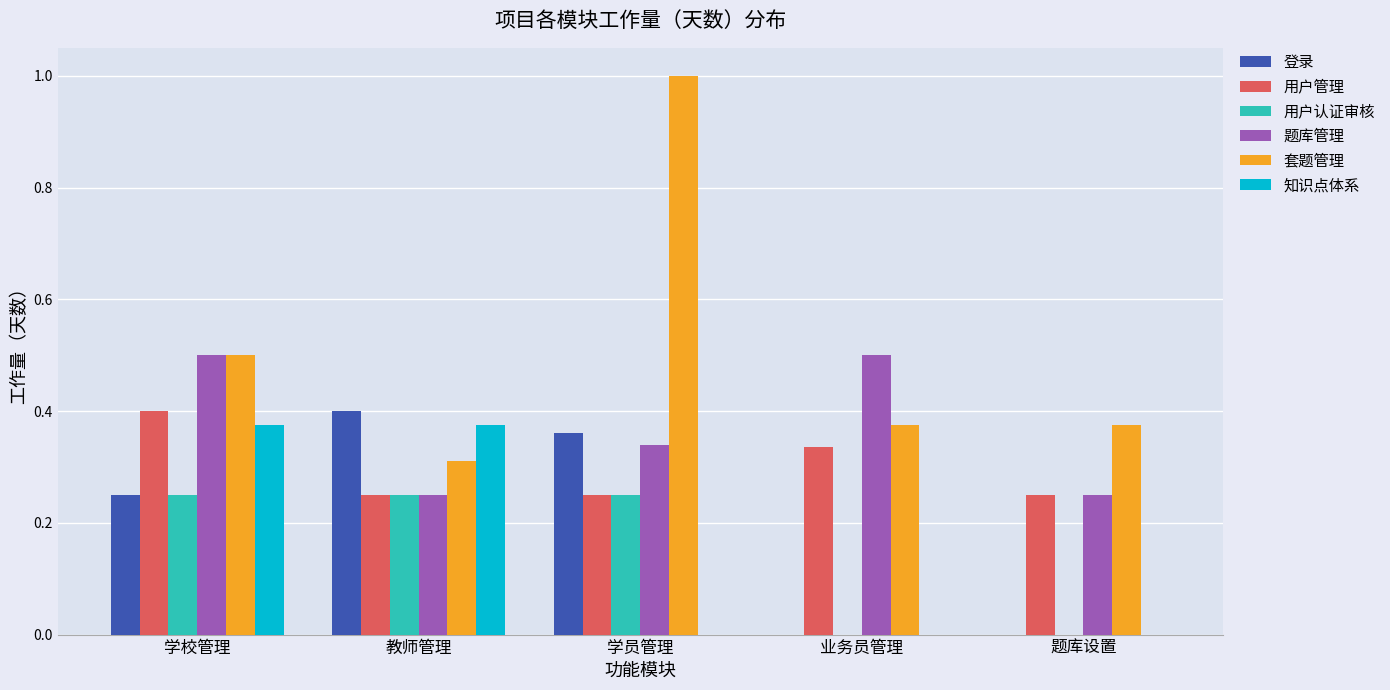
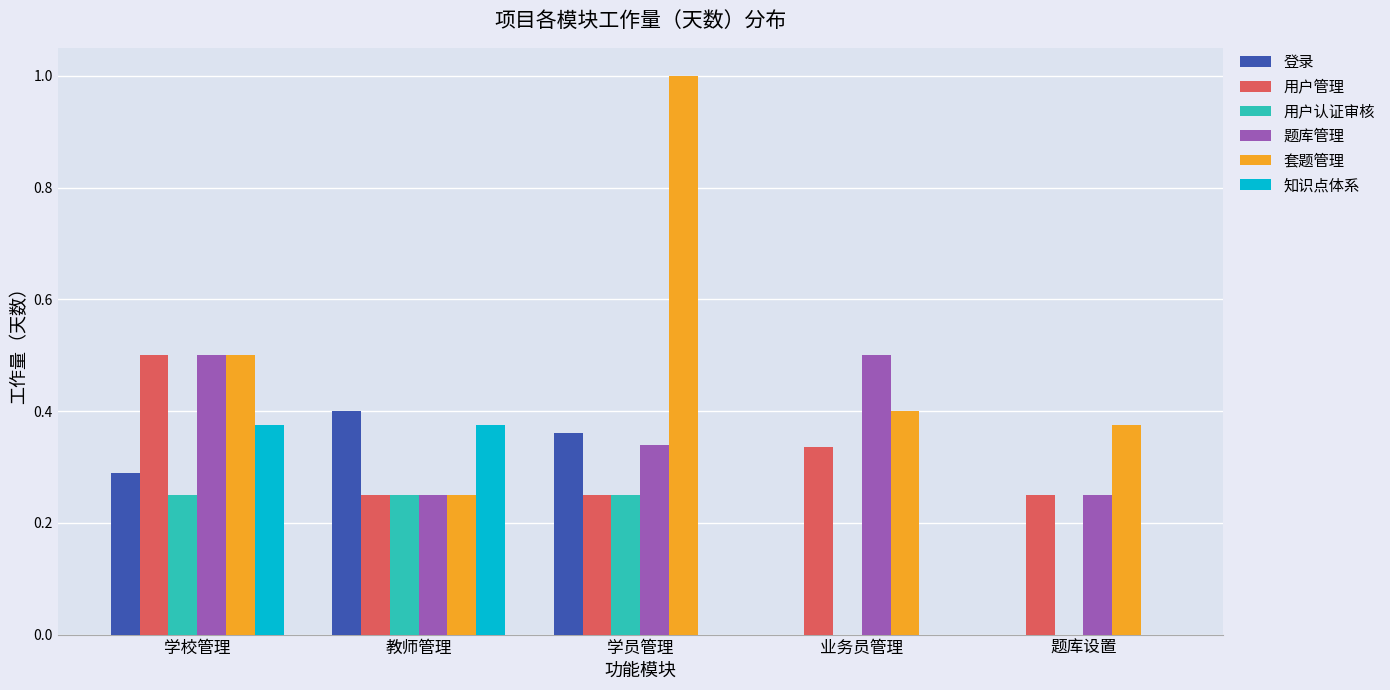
登录, 学校管理: 0.25 -> 0.29
用户管理, 学校管理: 0.4 -> 0.5
套题管理, 教师管理: 0.31 -> 0.25
套题管理, 业务员管理: 0.38 -> 0.40
